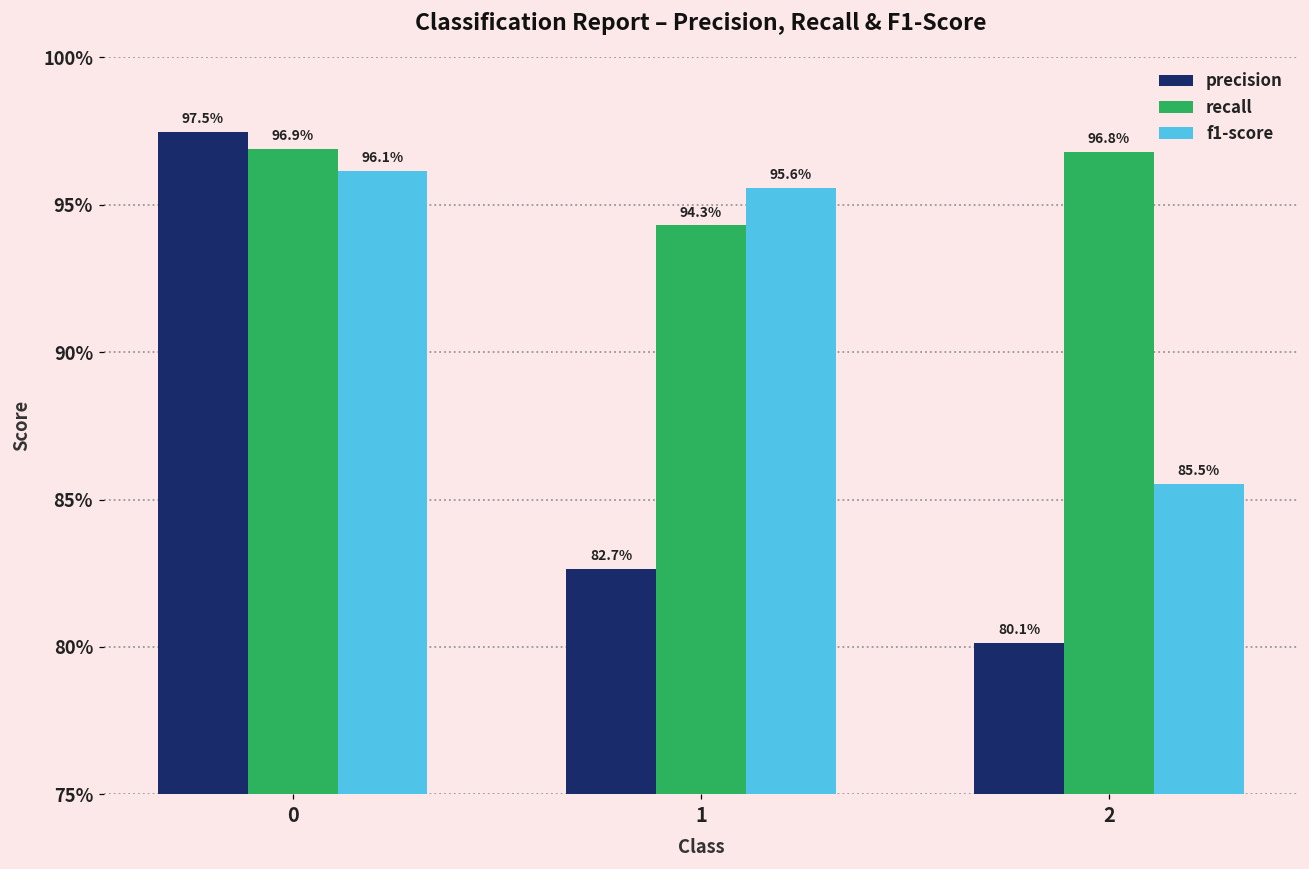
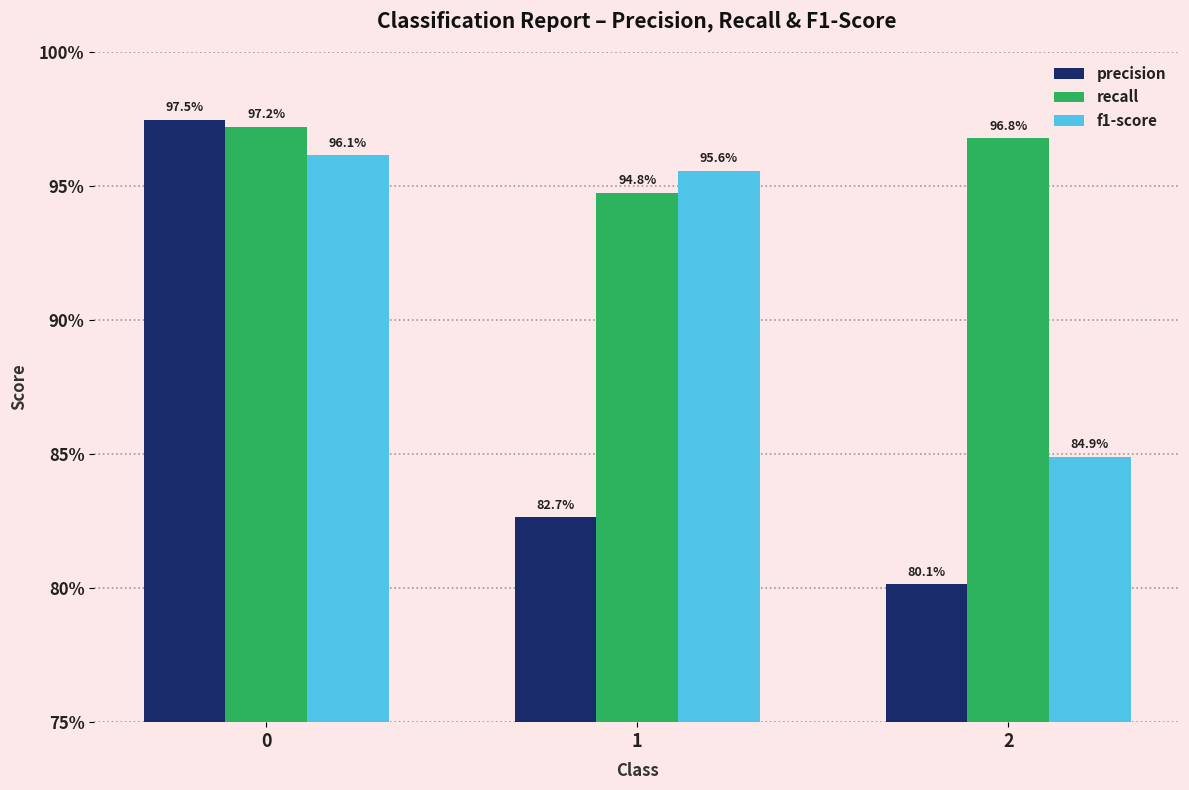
recall, 0: 96.9% -> 97.2%
recall, 1: 94.3% -> 94.8%
f1-score, 2: 85.5% -> 84.9%
